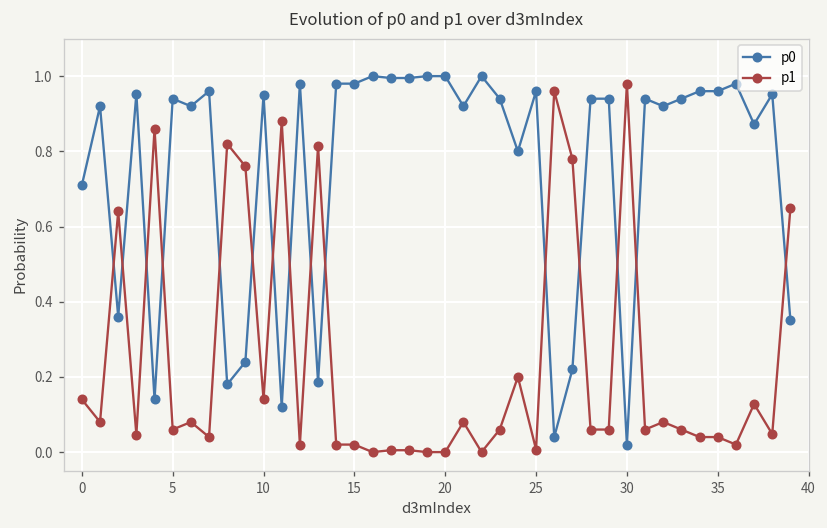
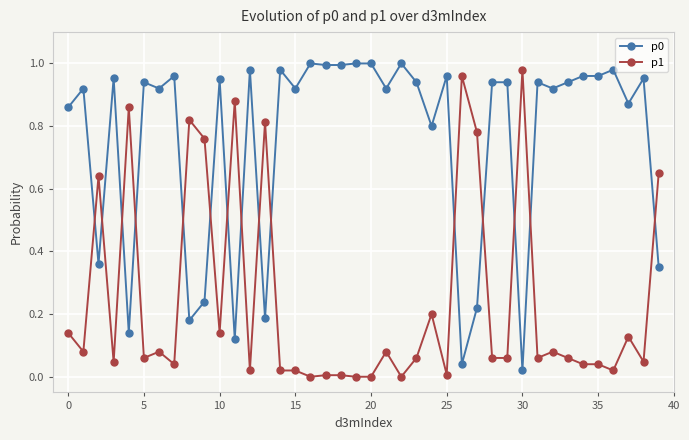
p0, 0: 0.71 -> 0.86
p0, 15: 0.98 -> 0.92
